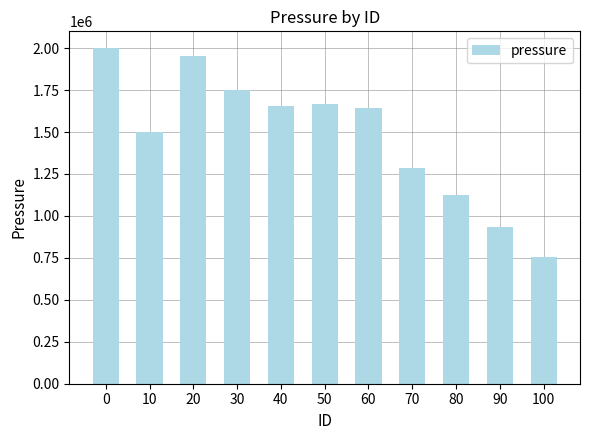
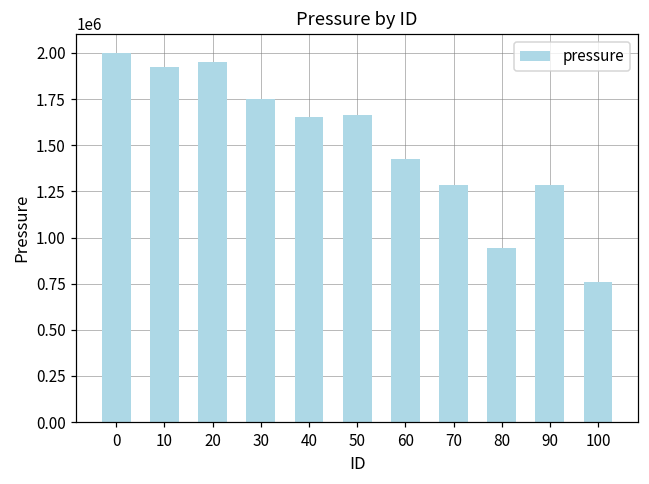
10: 1500000 -> 1920000
60: 1640000 -> 1420000
80: 1120000 -> 950000
90: 930000 -> 1280000
